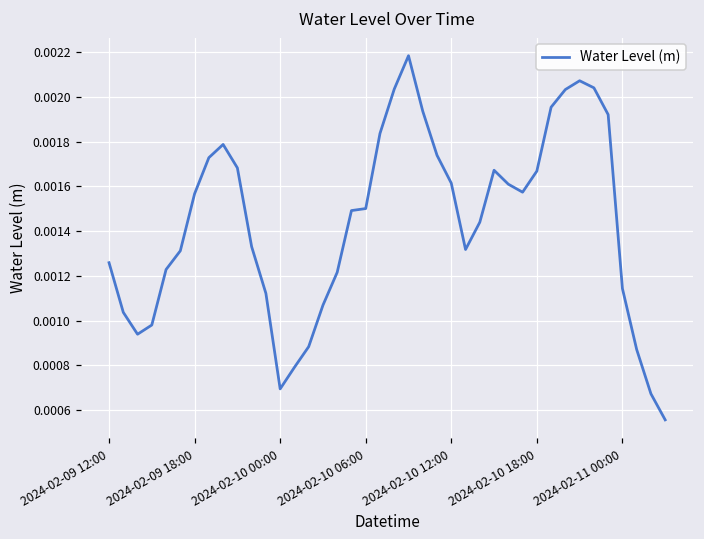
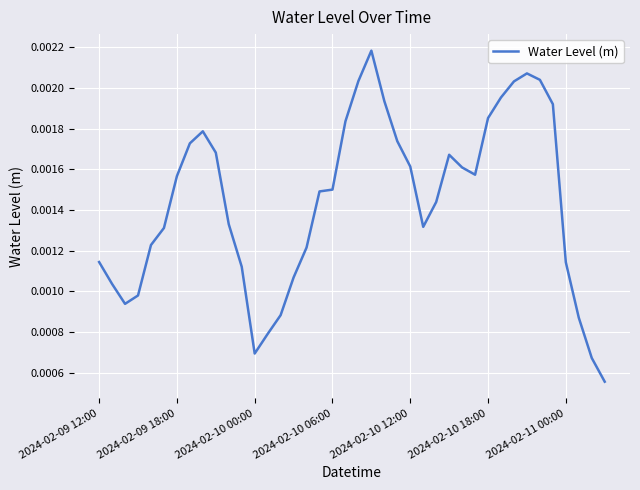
2024-02-09 12:00: 0.00126 -> 0.00114
2024-02-10 18:00: 0.00167 -> 0.00185
